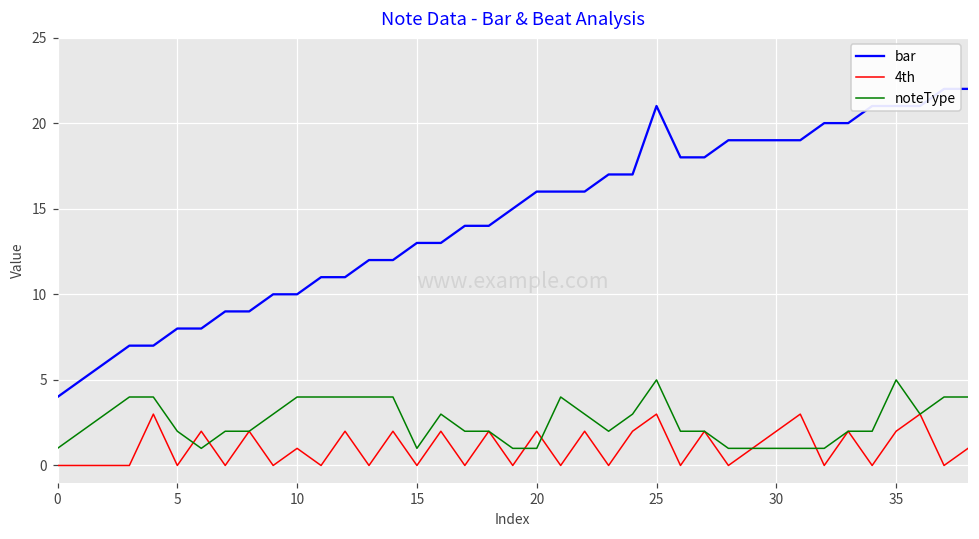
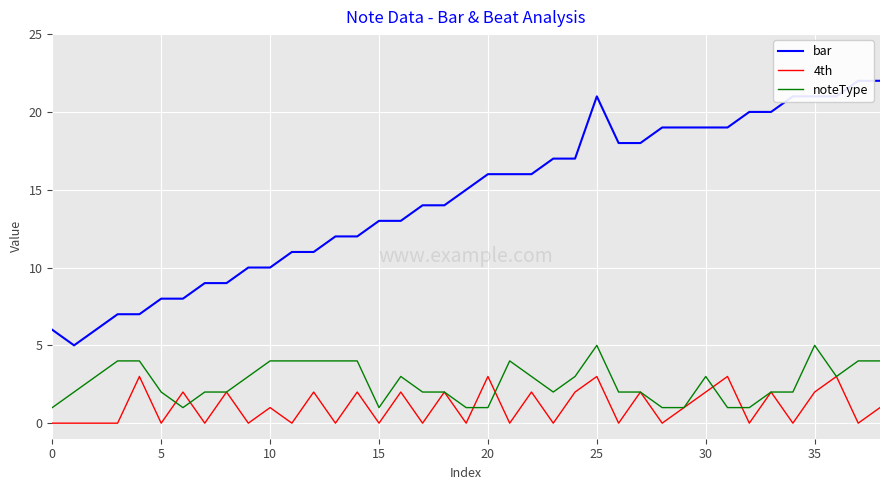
bar, 0: 4 -> 6
4th, 20: 2 -> 3
noteType, 30: 1 -> 3
